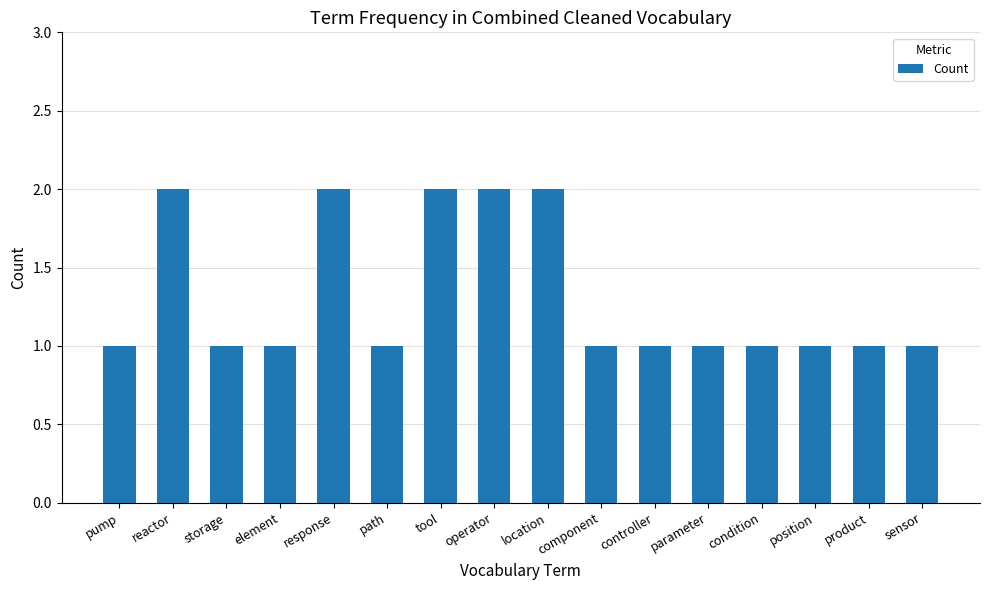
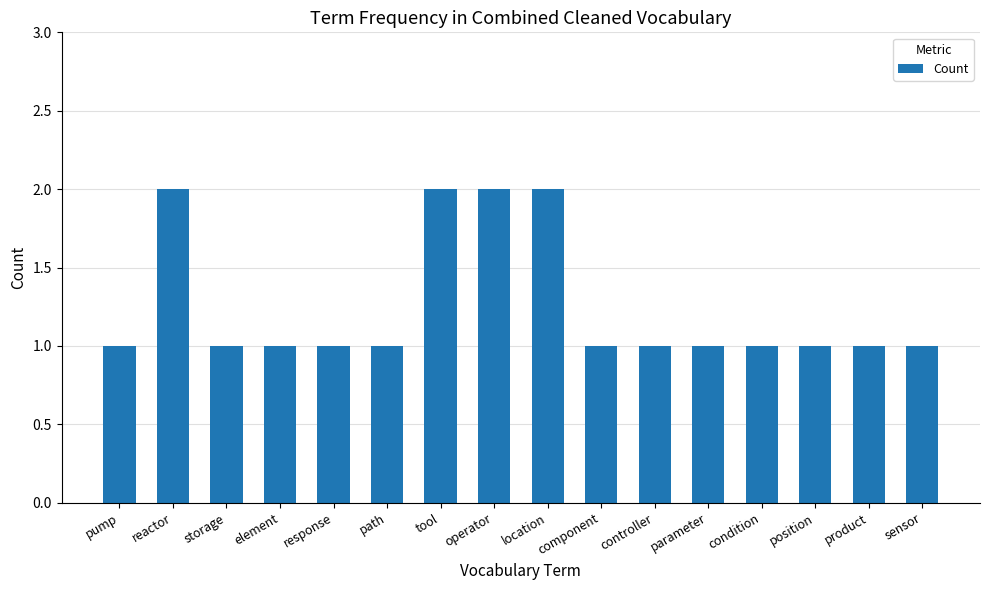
response: 2 -> 1
